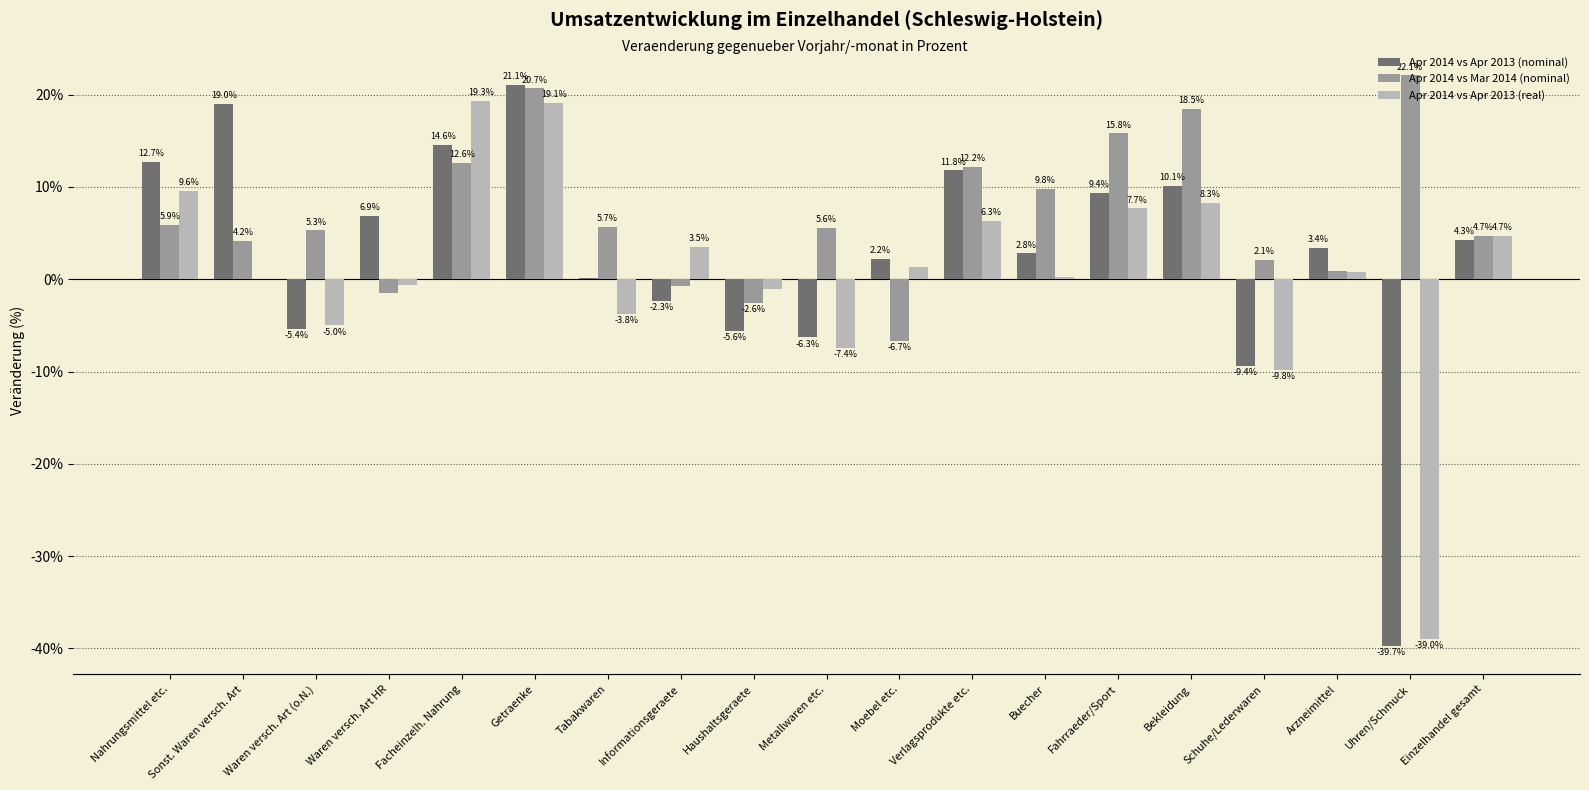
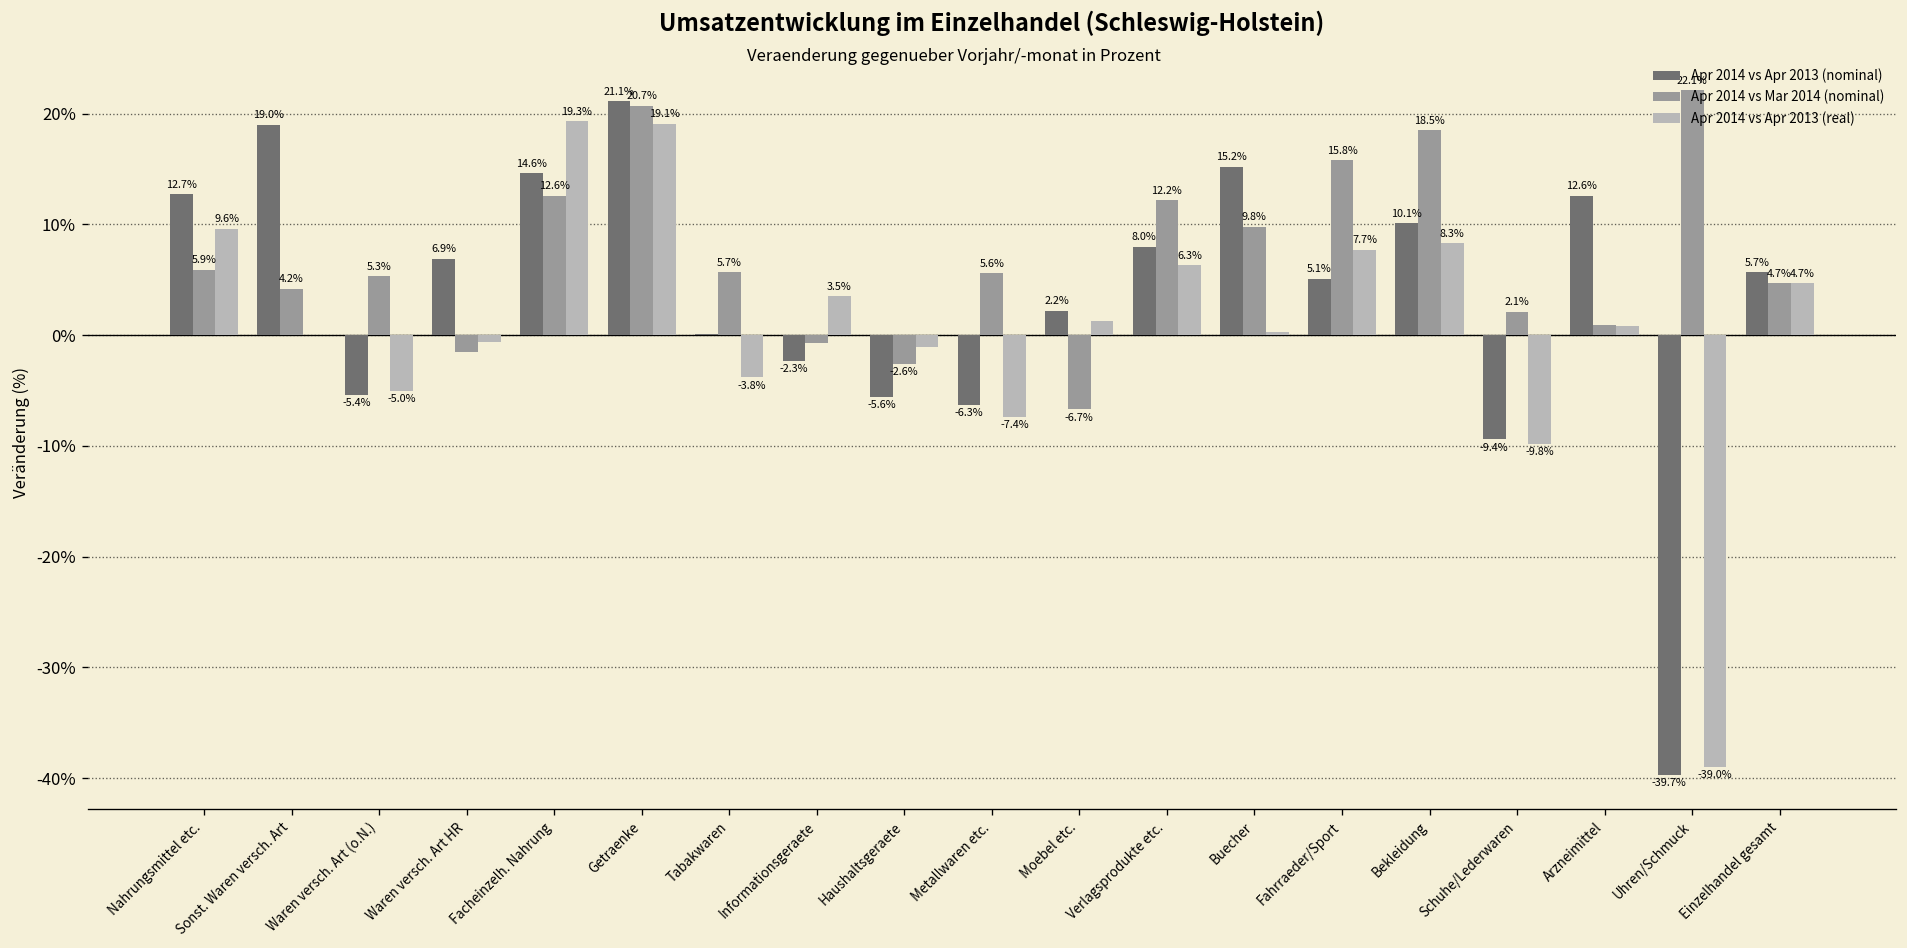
Apr 2014 vs Apr 2013 (nominal), Verlagsprodukte etc.: 11.8% -> 8.0%
Apr 2014 vs Apr 2013 (nominal), Buecher: 2.8% -> 15.2%
Apr 2014 vs Apr 2013 (nominal), Fahrraeder/Sport: 9.4% -> 5.1%
Apr 2014 vs Apr 2013 (nominal), Arzneimittel: 3.4% -> 12.6%
Apr 2014 vs Apr 2013 (nominal), Einzelhandel gesamt: 4.3% -> 5.7%
